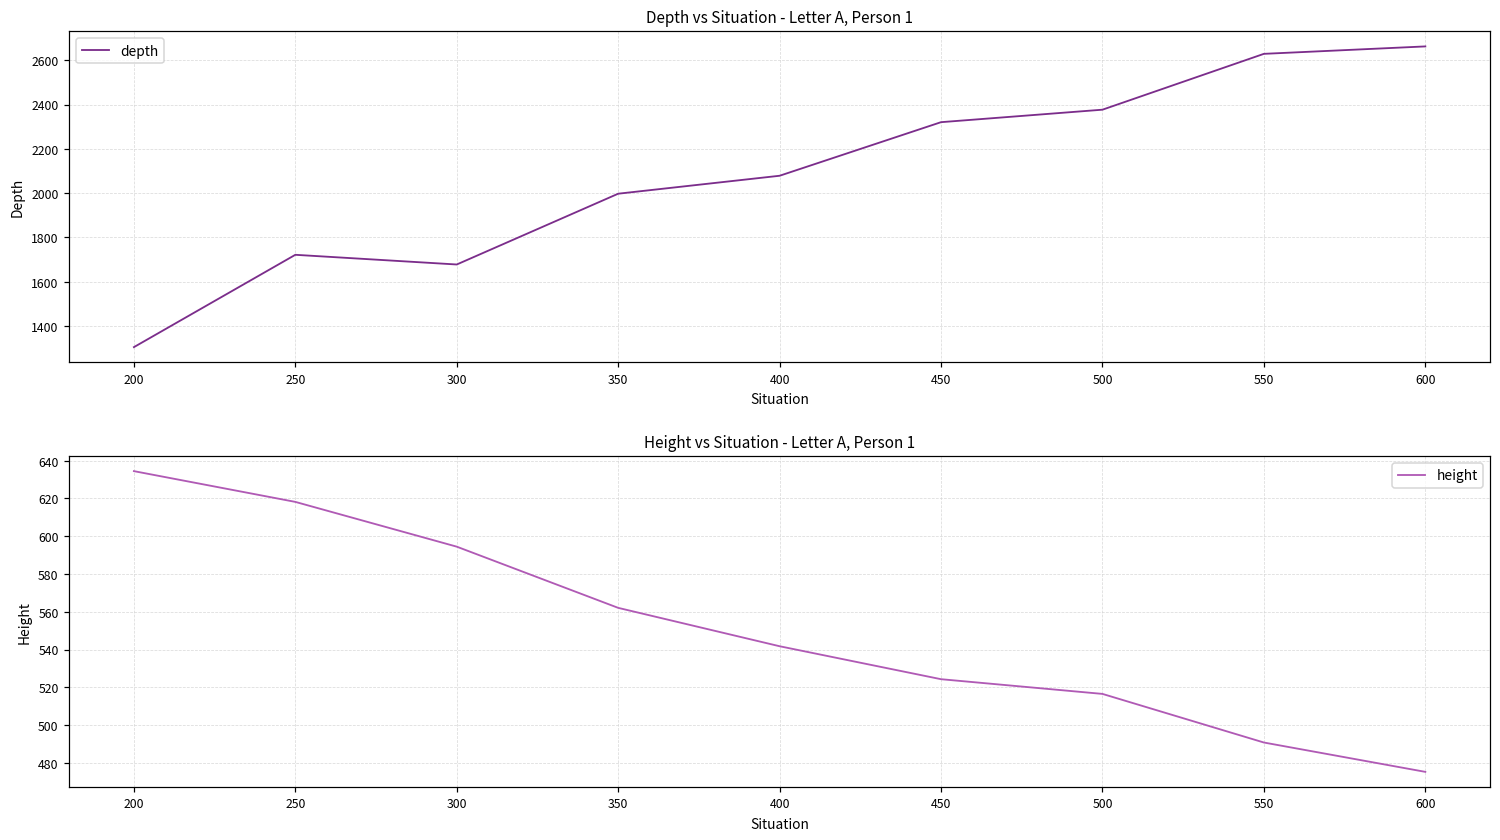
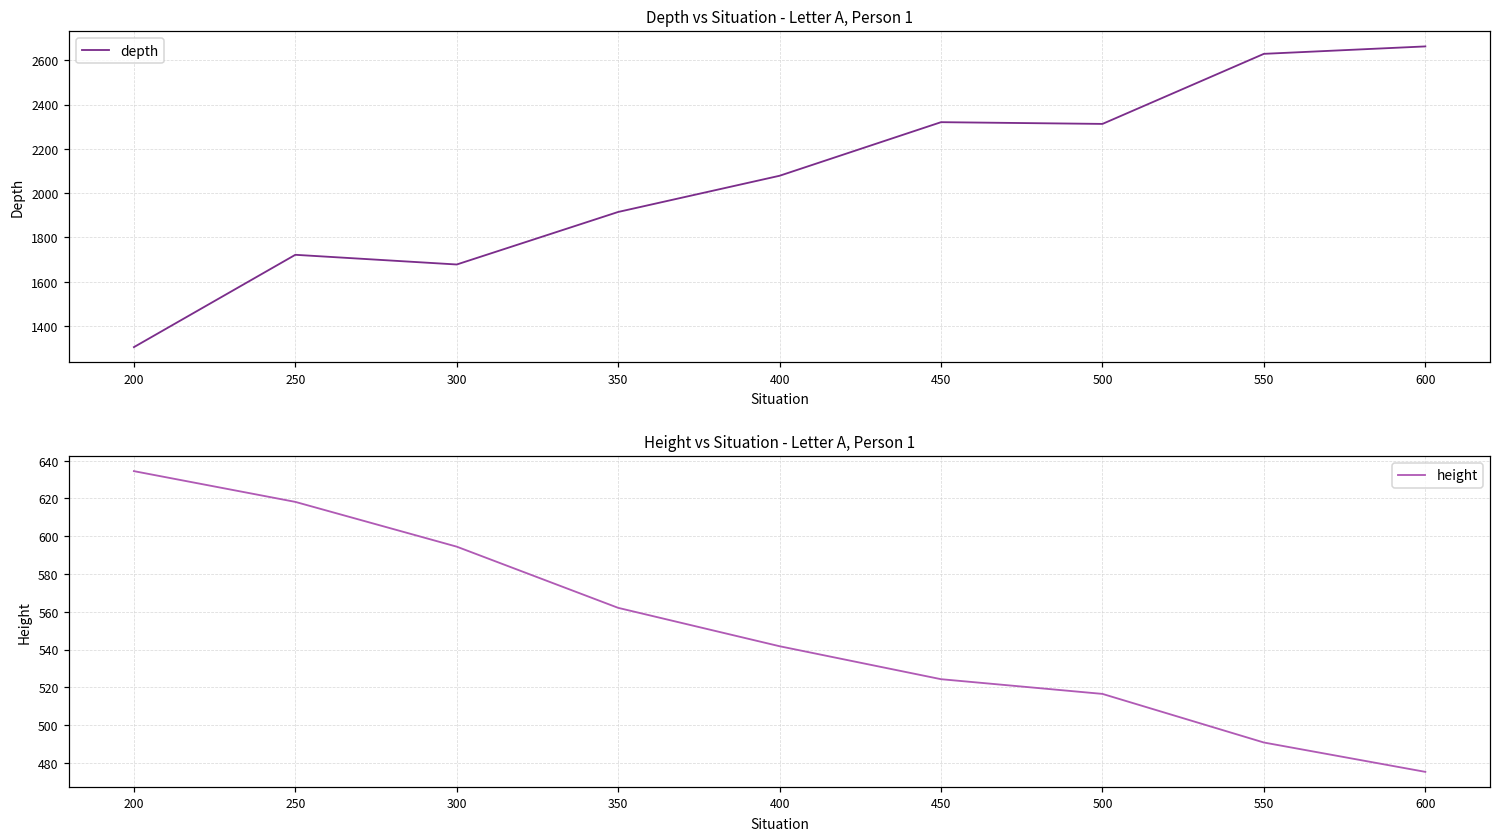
Depth vs Situation - Letter A, Person 1, 350: 2000 -> 1910
Depth vs Situation - Letter A, Person 1, 500: 2380 -> 2310
